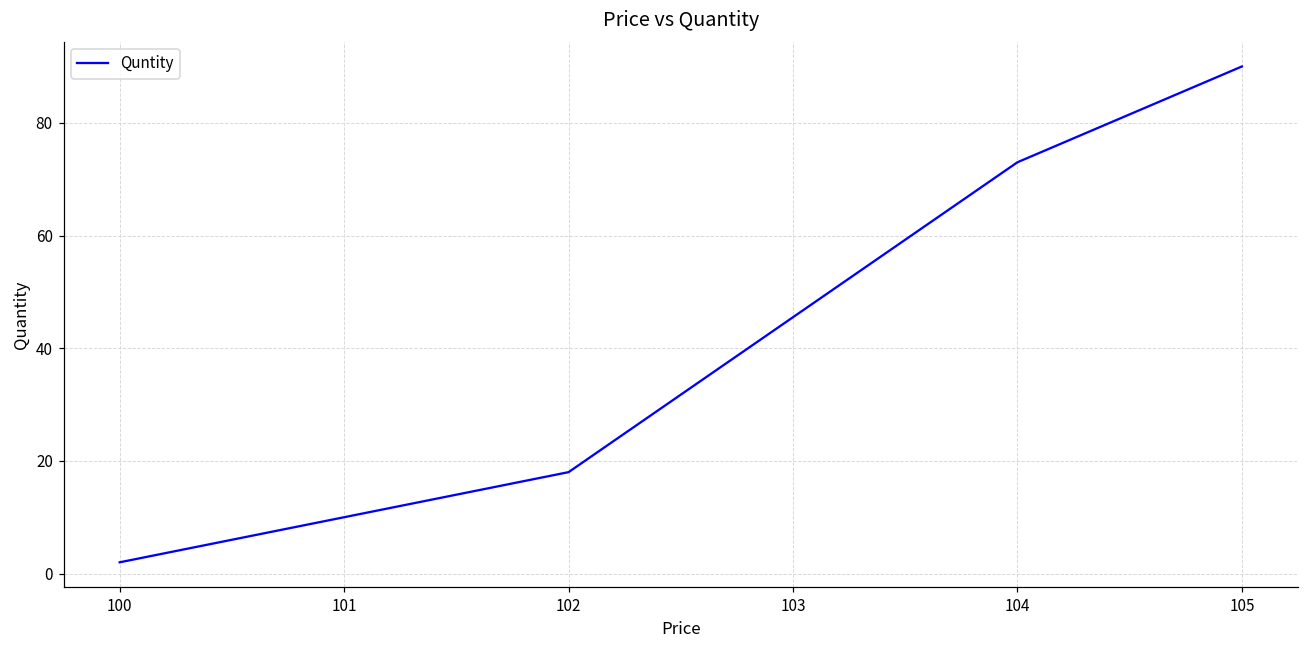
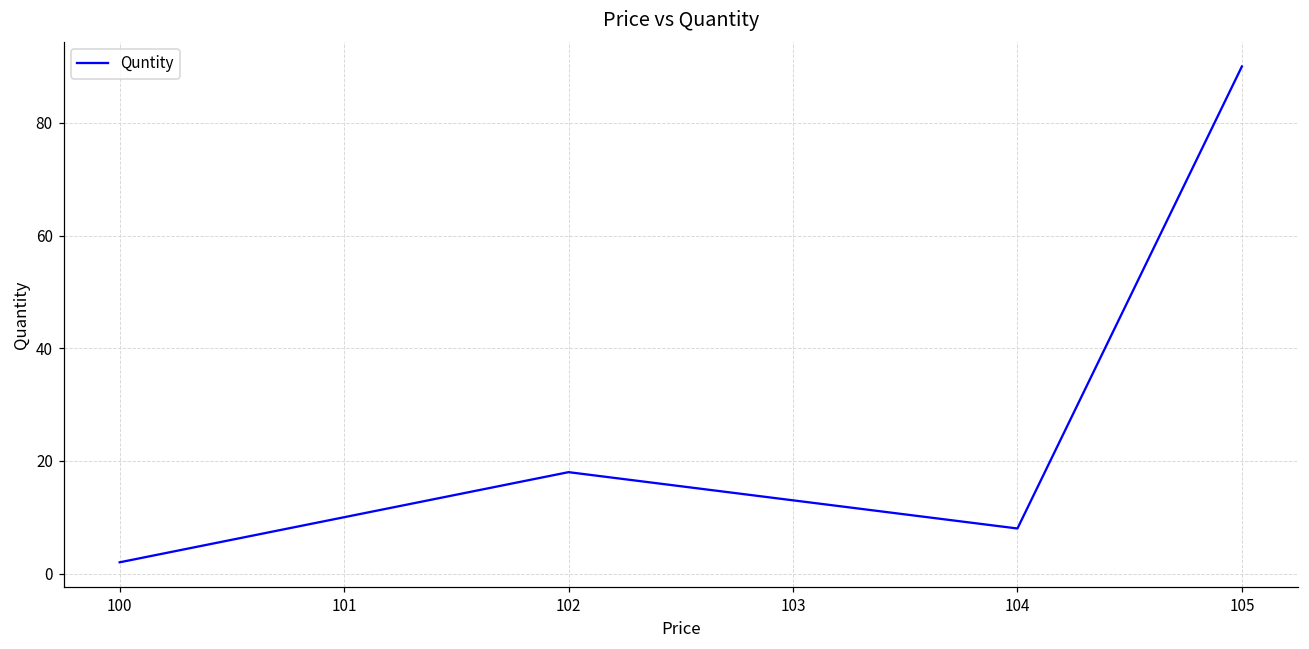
104: 73 -> 8
